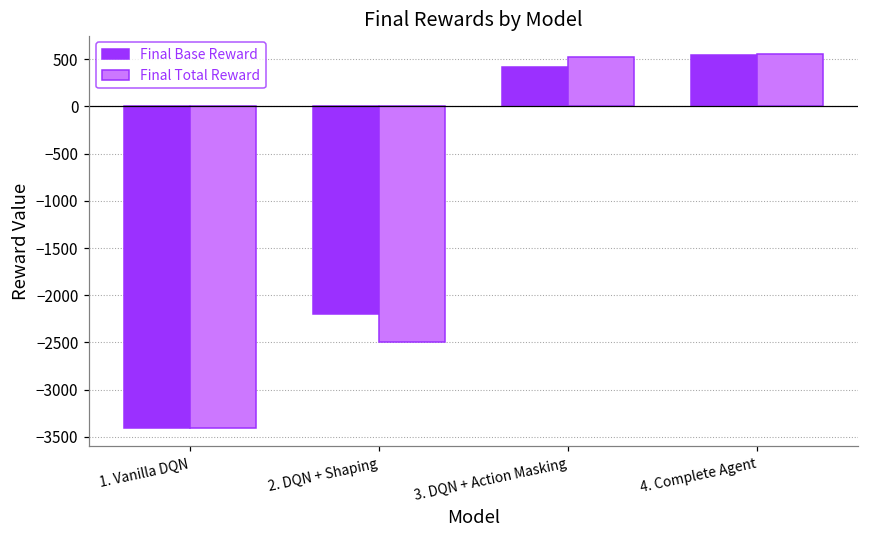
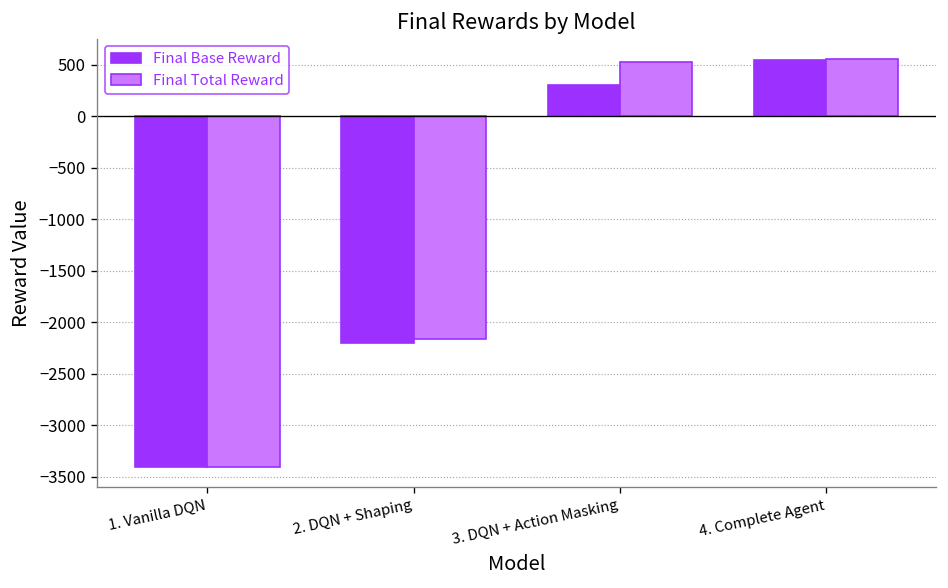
Final Total Reward, 2. DQN + Shaping: -2500 -> -2200
Final Base Reward, 3. DQN + Action Masking: 400 -> 300
